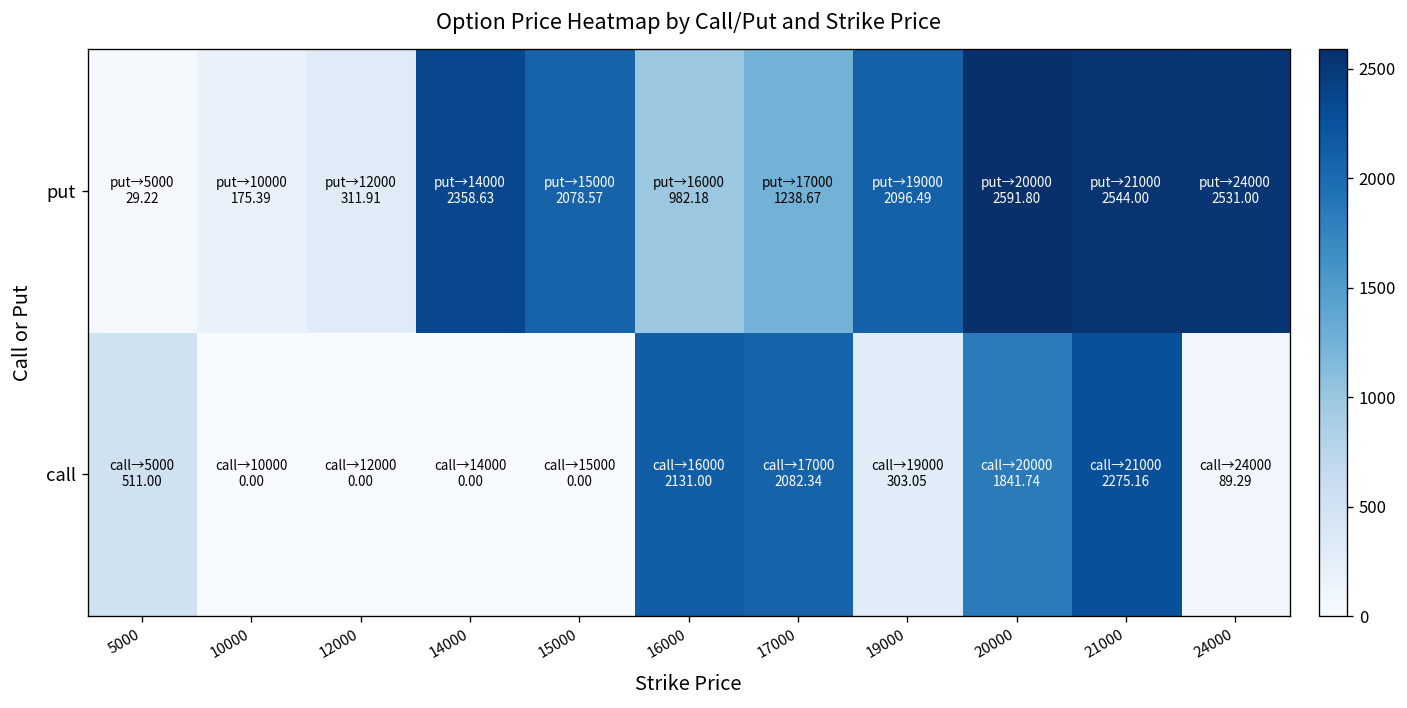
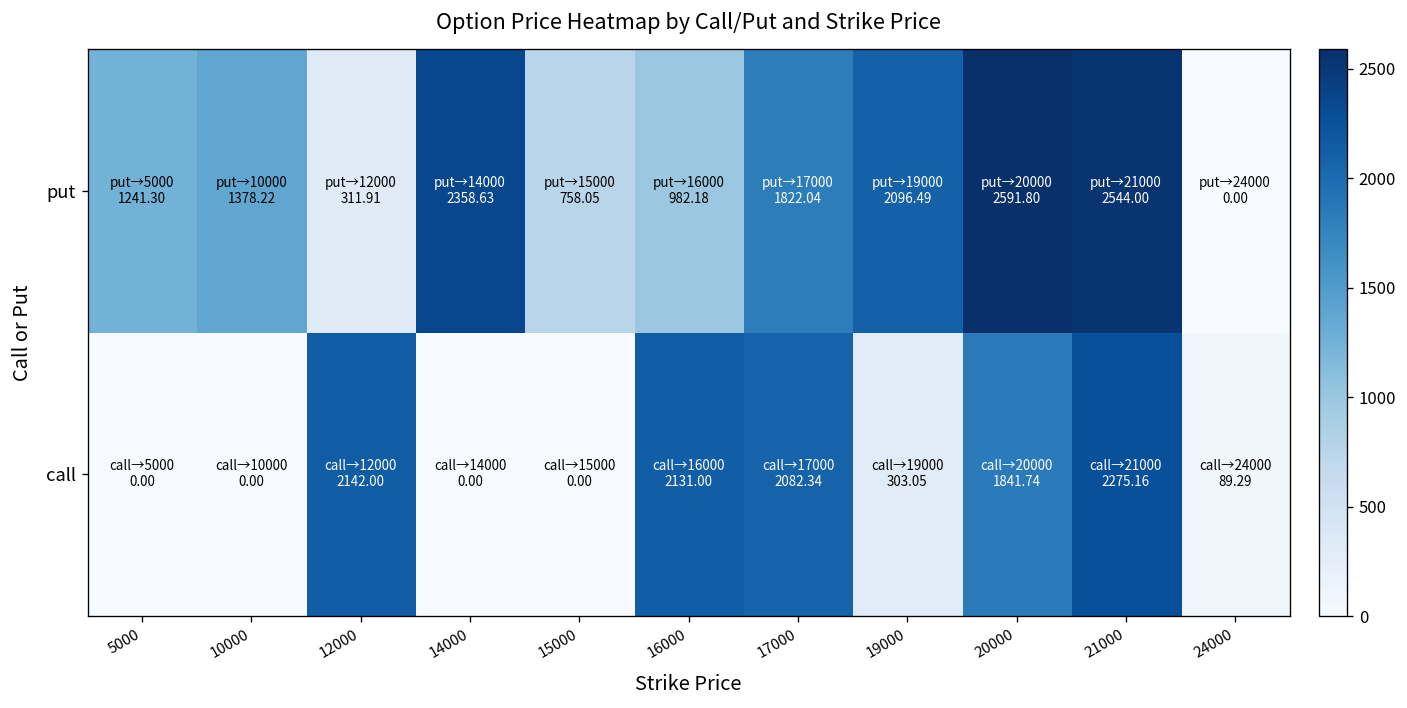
put, 5000: 29.22 -> 1241.30
put, 10000: 175.39 -> 1378.22
put, 15000: 2078.57 -> 758.05
put, 17000: 1238.67 -> 1822.04
put, 24000: 2531.00 -> 0.00
call, 5000: 511.00 -> 0.00
call, 12000: 0.00 -> 2142.00
